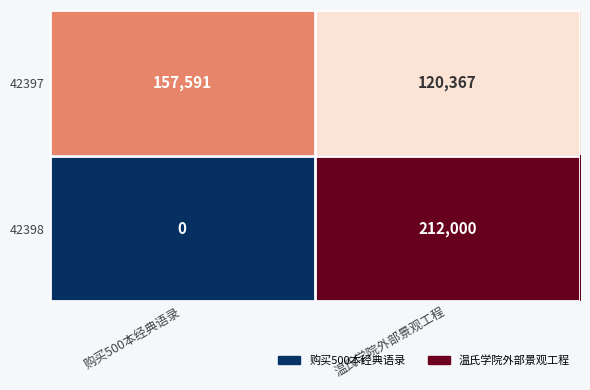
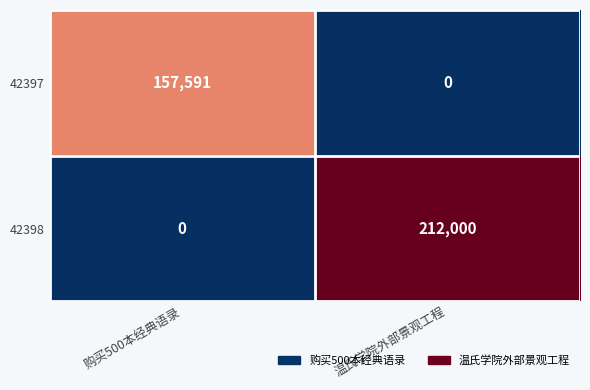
42397, 温氏学院外部景观工程: 120,367 -> 0
